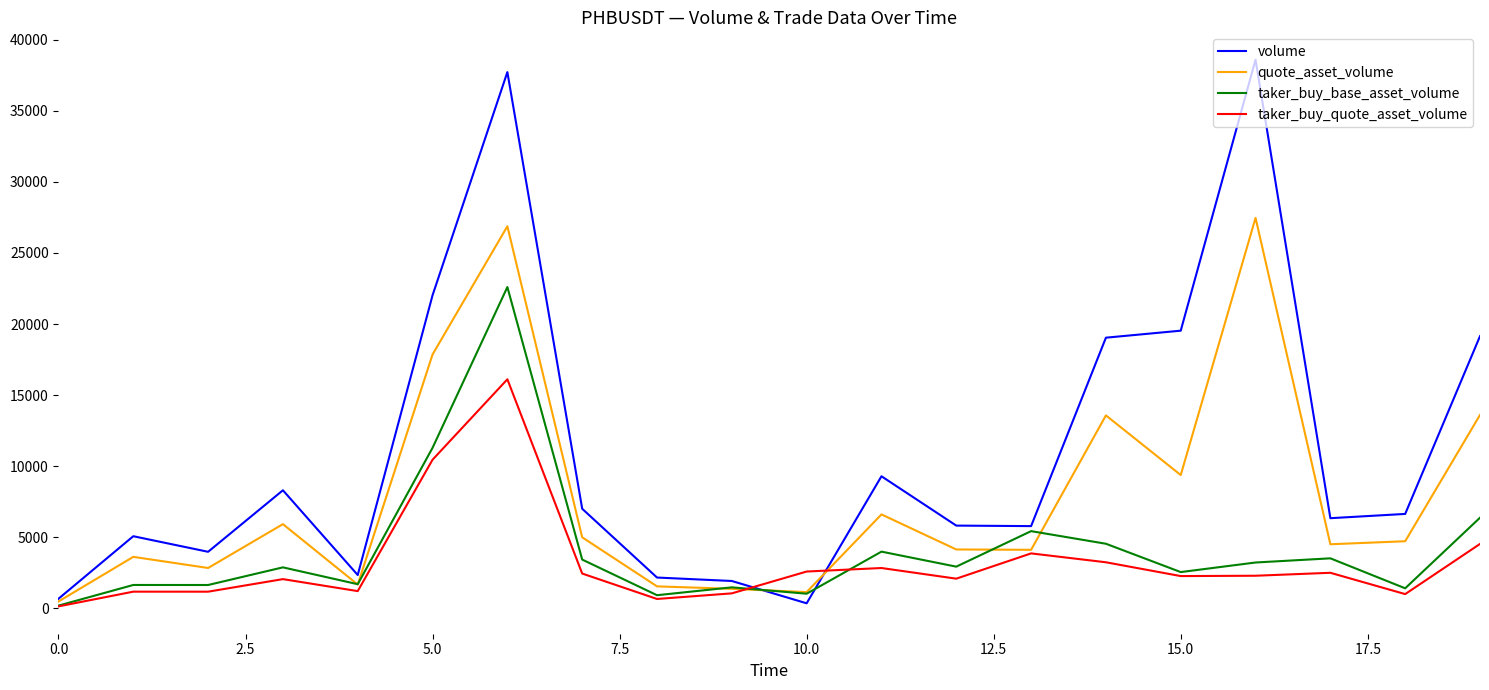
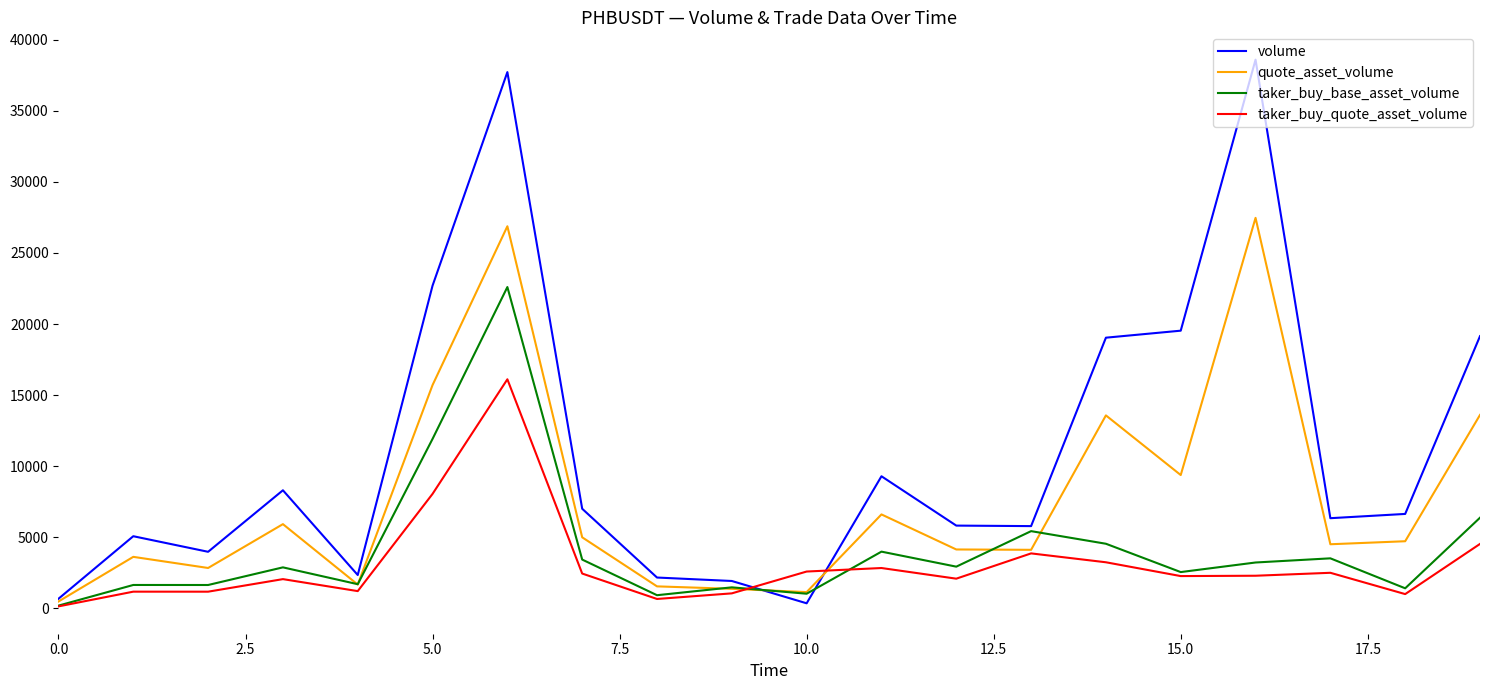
volume, 5.0: 22000 -> 22700
quote_asset_volume, 5.0: 17900 -> 15700
taker_buy_base_asset_volume, 5.0: 11300 -> 11900
taker_buy_quote_asset_volume, 5.0: 10500 -> 8100
